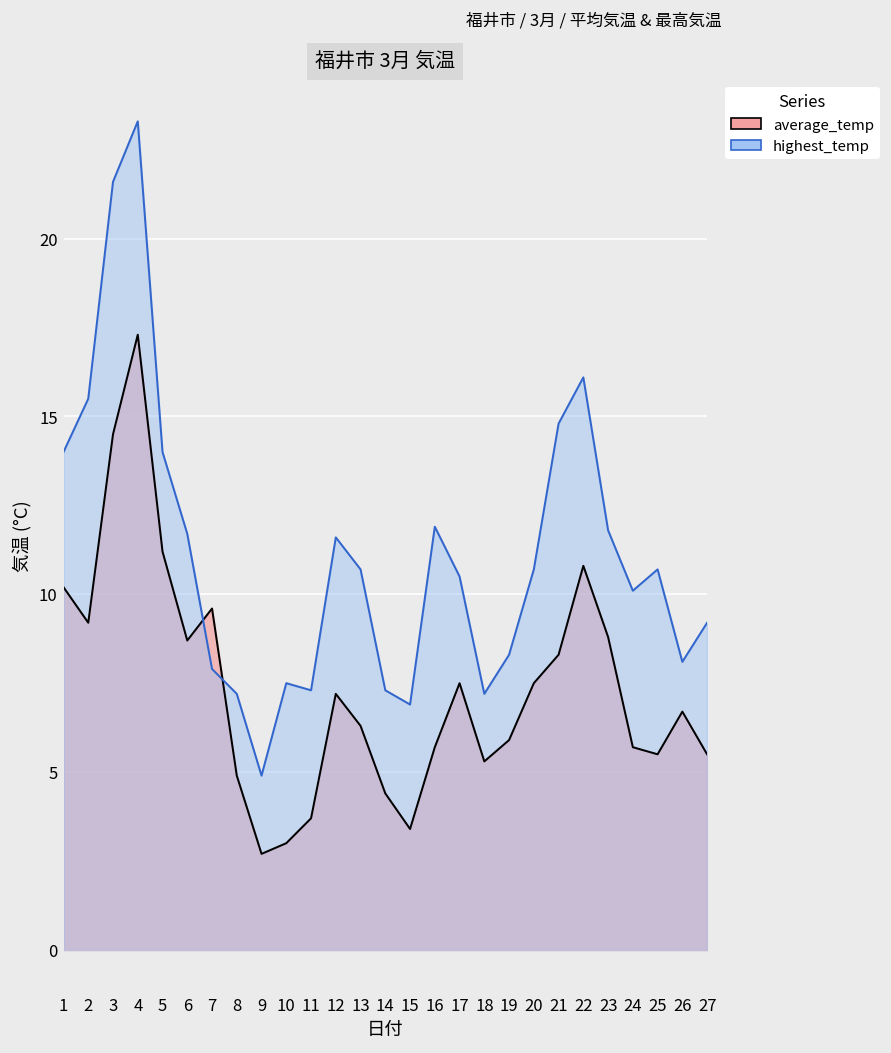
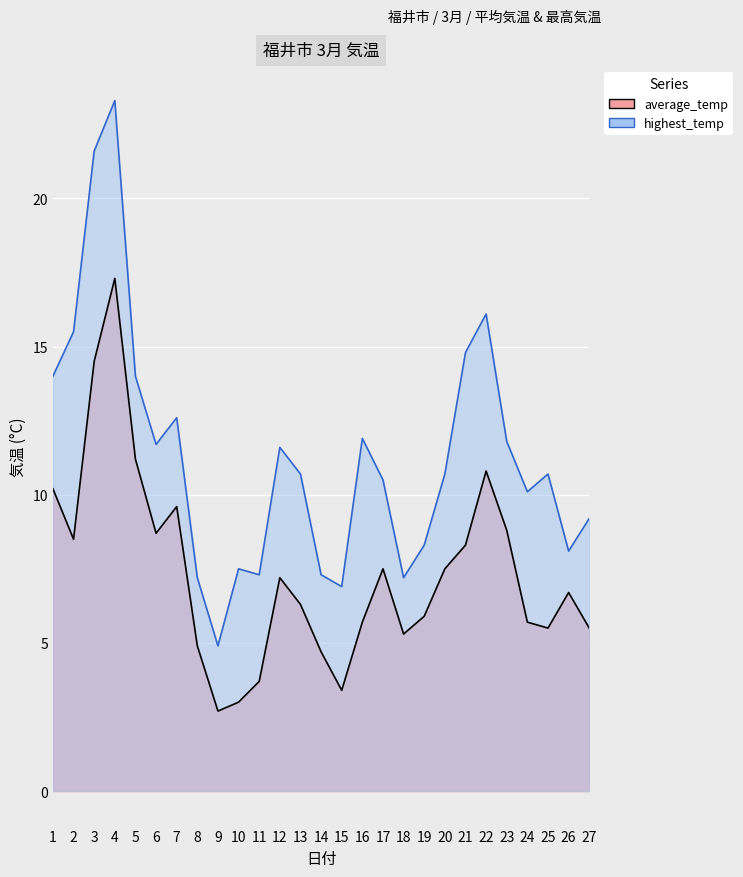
average_temp, 2: 9.2 -> 8.5
highest_temp, 7: 7.9 -> 12.6
average_temp, 14: 4.4 -> 4.7
